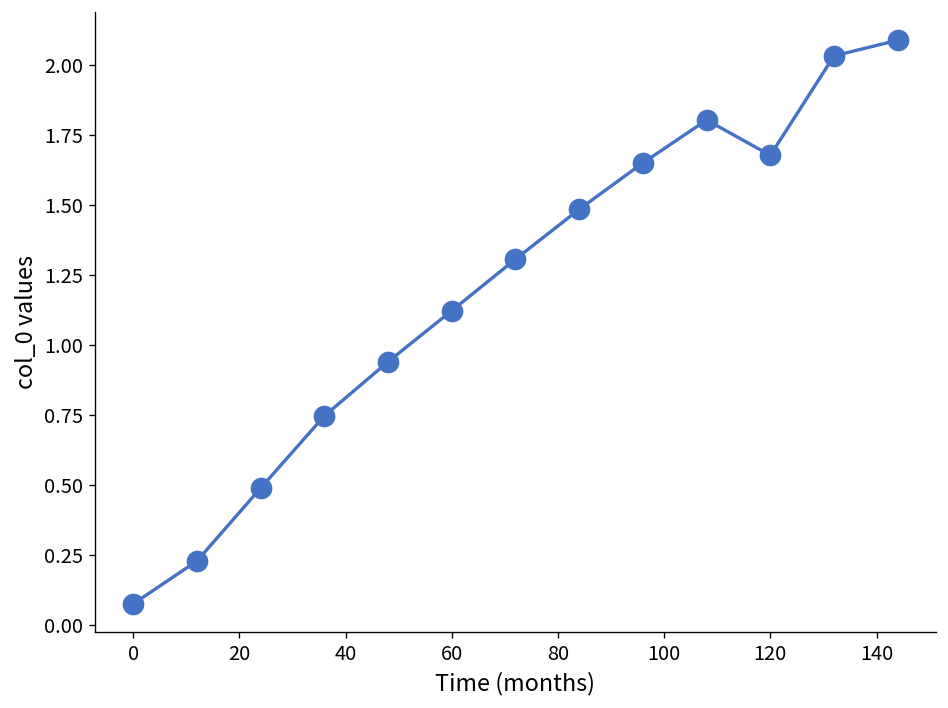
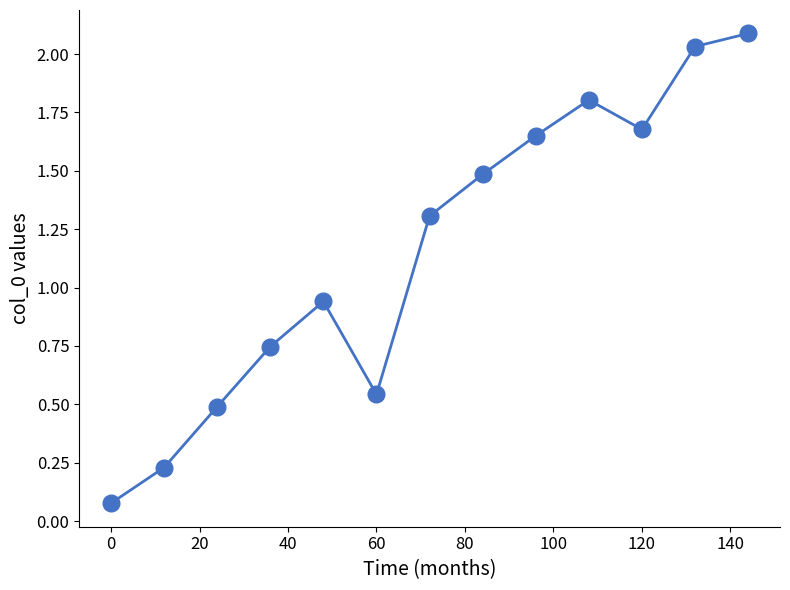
60: 1.12 -> 0.54
